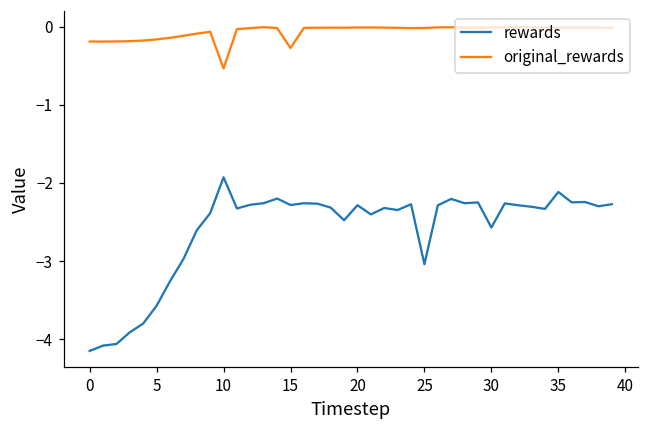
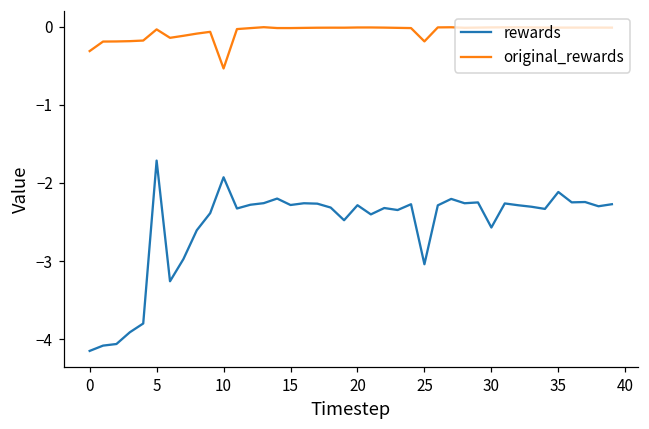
original_rewards, 0: -0.2 -> -0.3
rewards, 5: -3.6 -> -1.7
original_rewards, 5: -0.2 -> 0.0
original_rewards, 15: -0.3 -> 0.0
original_rewards, 25: 0.0 -> -0.2
